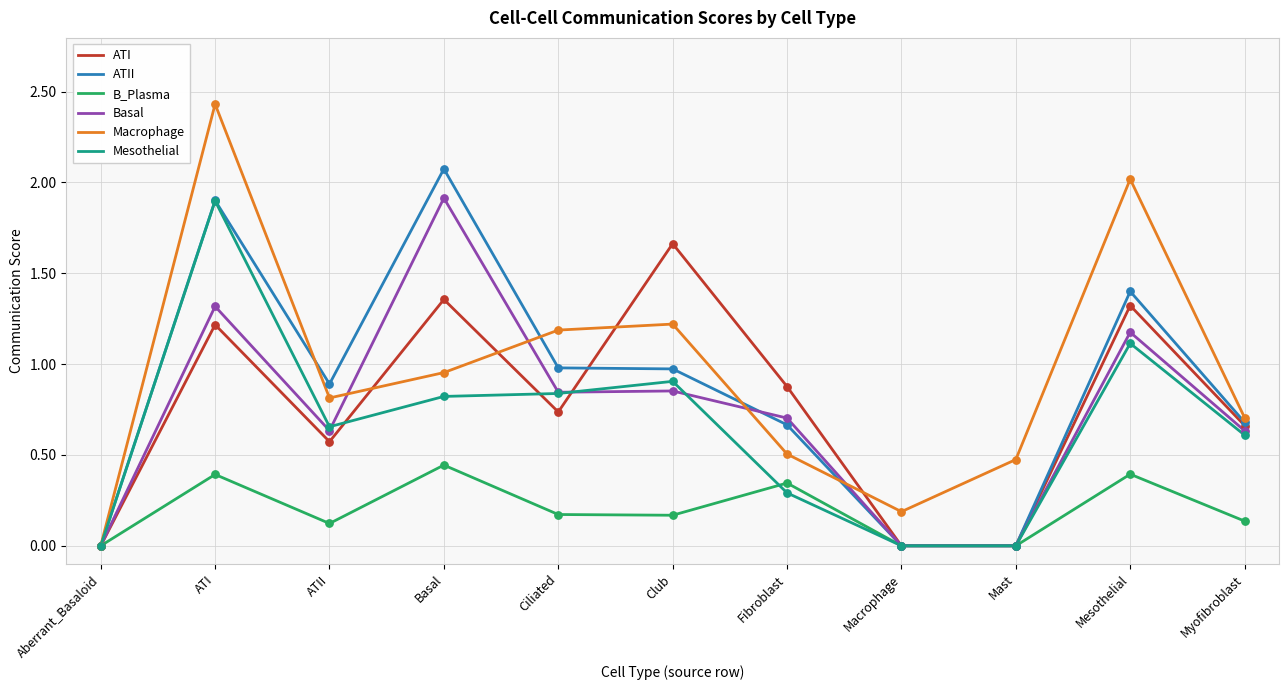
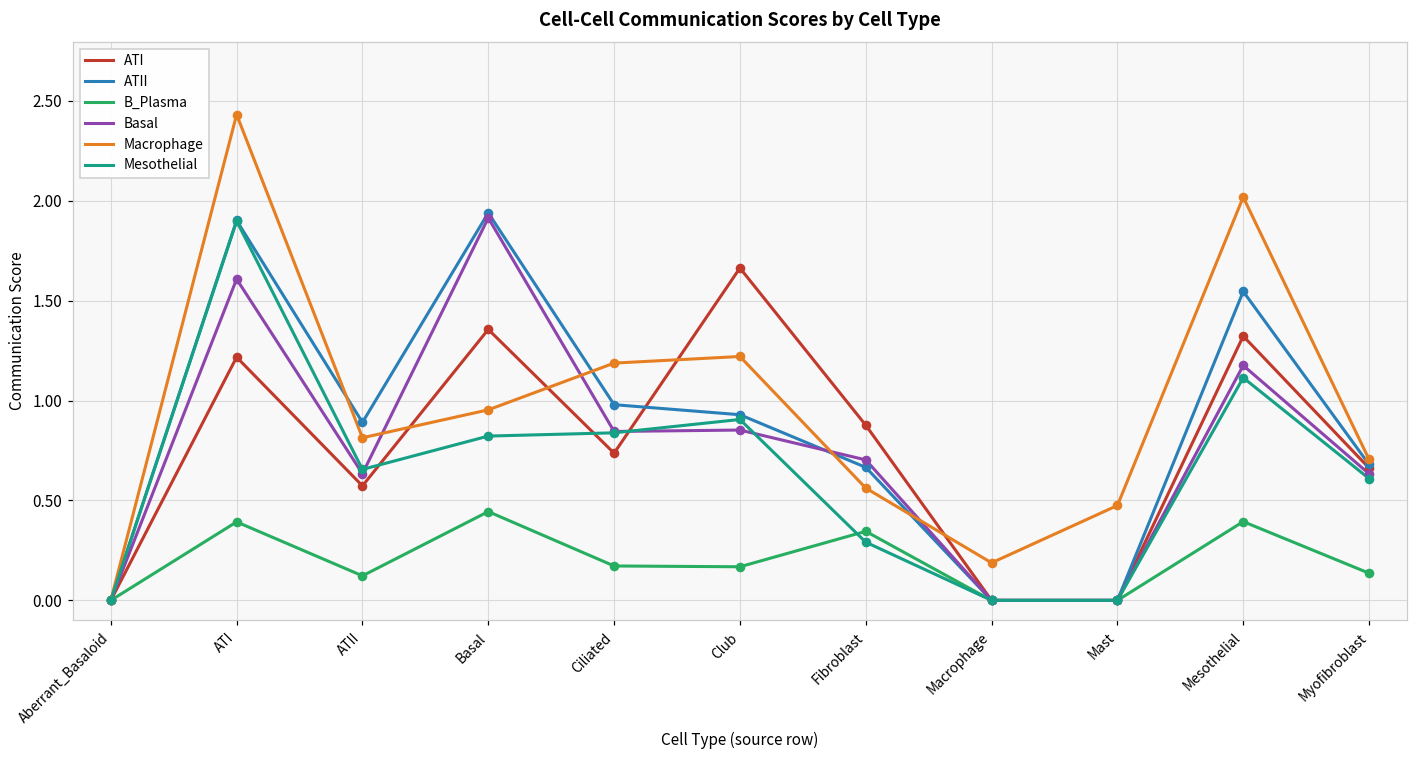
Basal, ATI: 1.32 -> 1.61
ATII, Basal: 2.07 -> 1.94
ATII, Club: 0.97 -> 0.93
Macrophage, Fibroblast: 0.50 -> 0.56
ATII, Mesothelial: 1.40 -> 1.55
